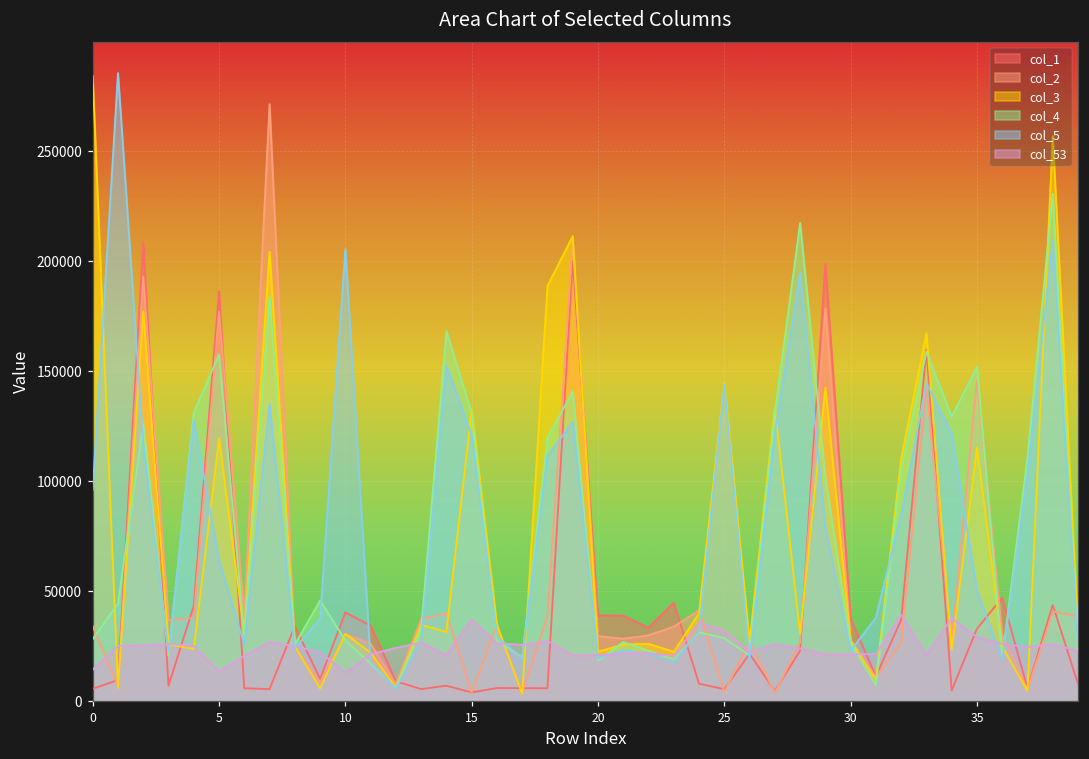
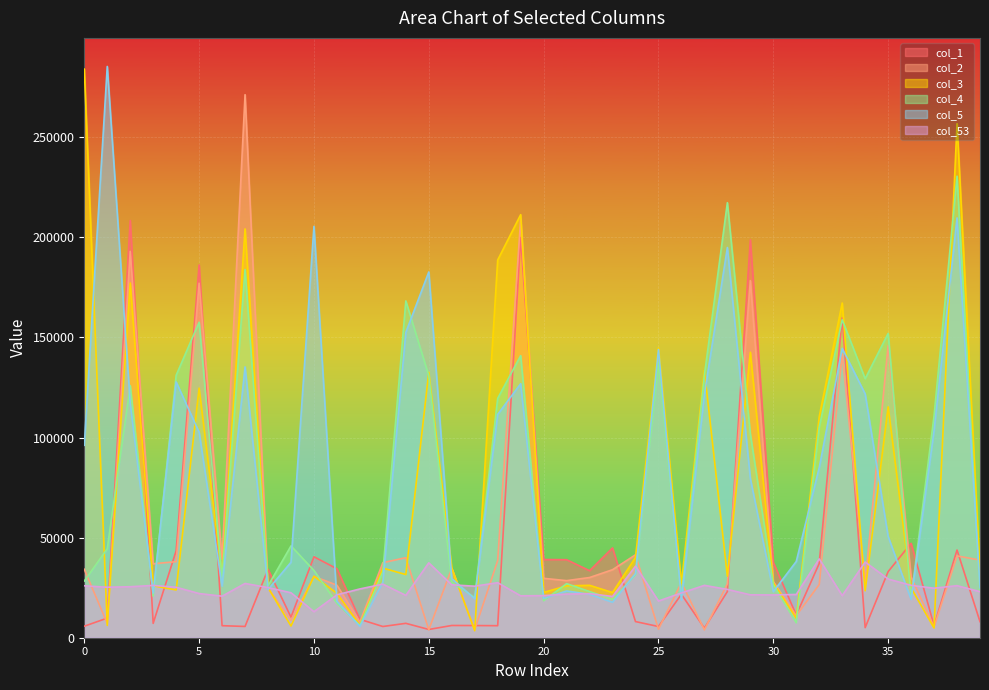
col_53, 0: 14000 -> 26000
col_3, 5: 120000 -> 125000
col_5, 5: 64000 -> 103000
col_53, 5: 14000 -> 22000
col_4, 10: 28000 -> 34000
col_5, 15: 121000 -> 183000
col_4, 25: 29000 -> 137000
col_53, 25: 32000 -> 18000
